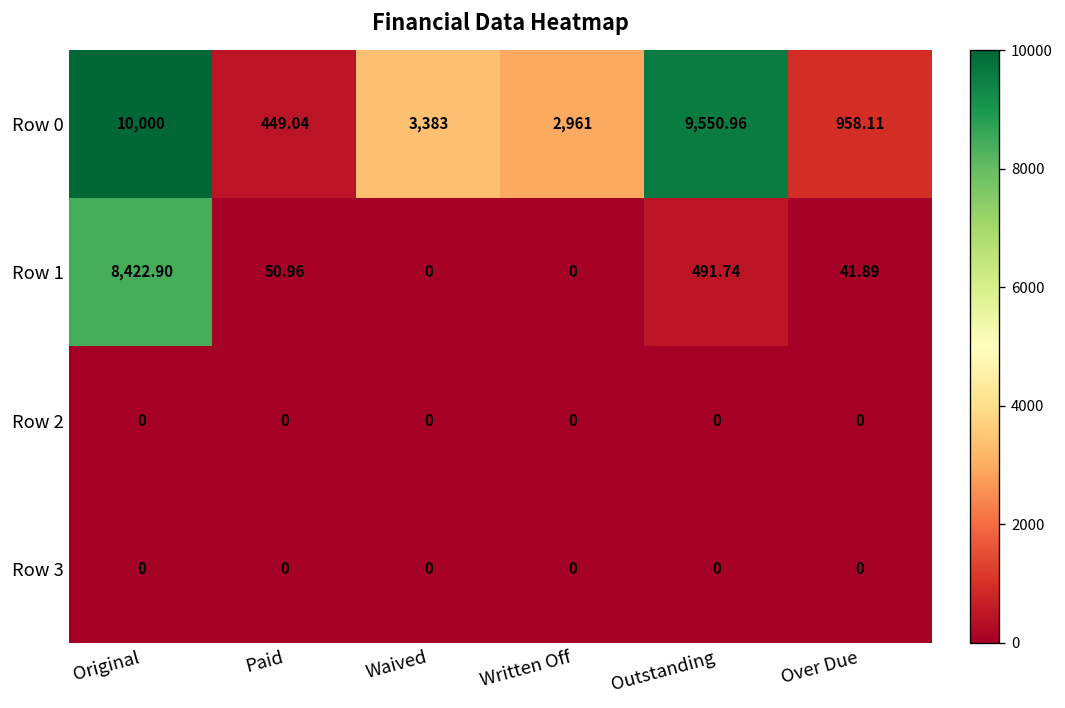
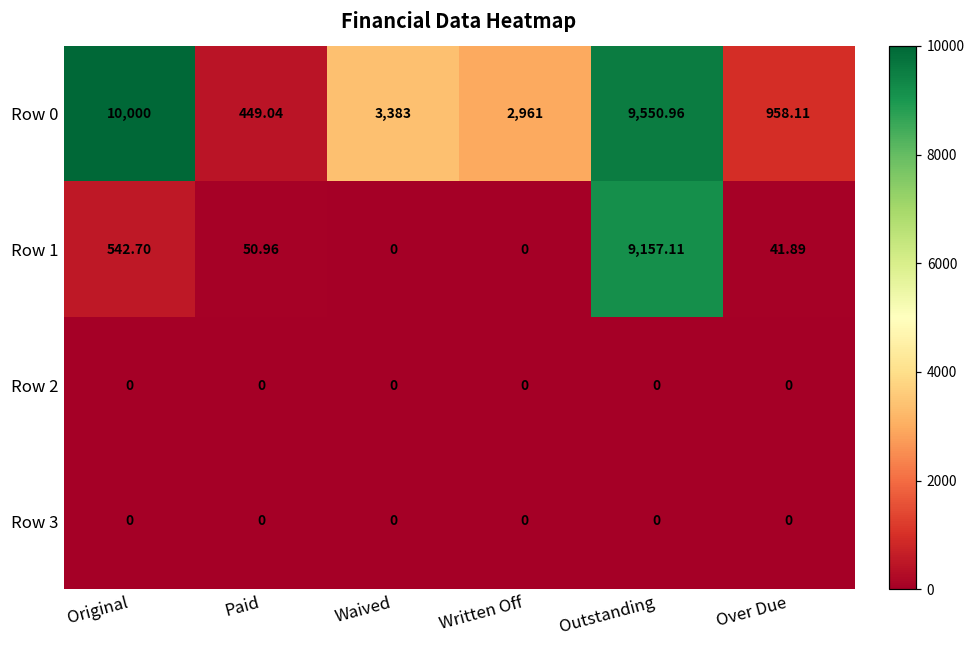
Row 1, Original: 8,422.90 -> 542.70
Row 1, Outstanding: 491.74 -> 9,157.11
